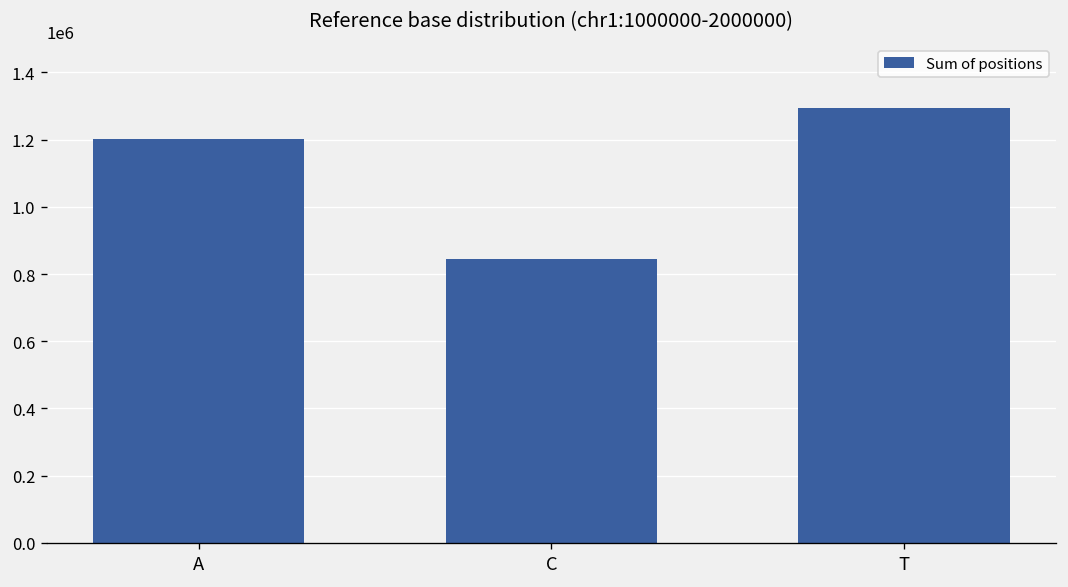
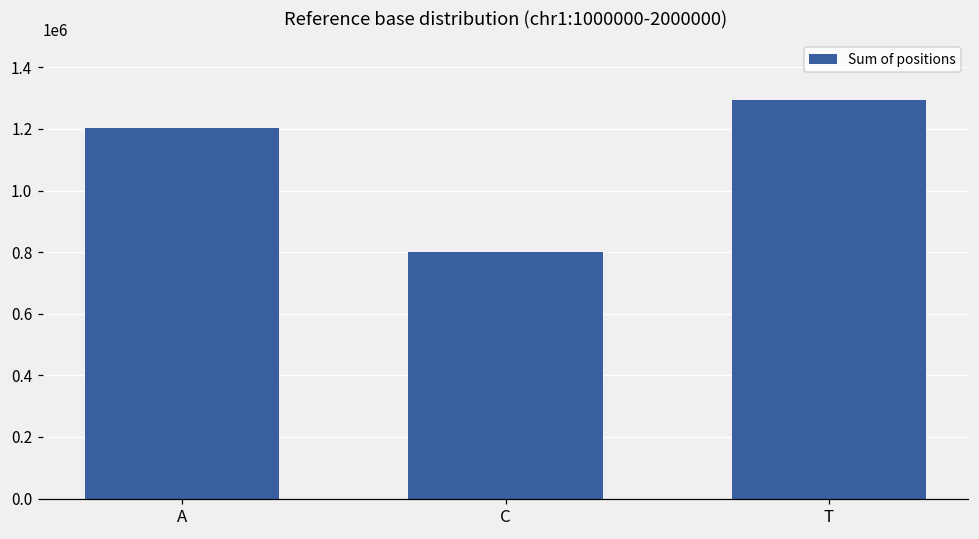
C: 840000 -> 800000
